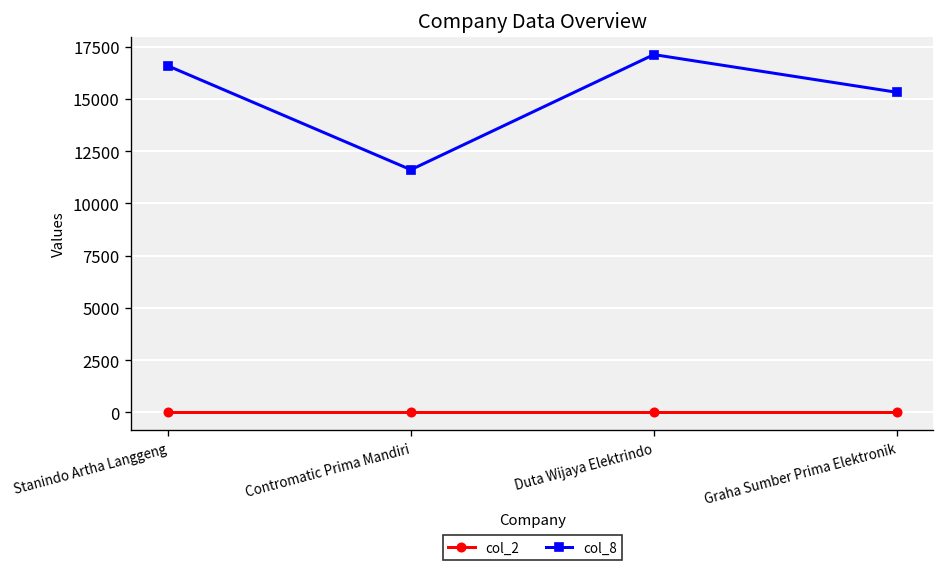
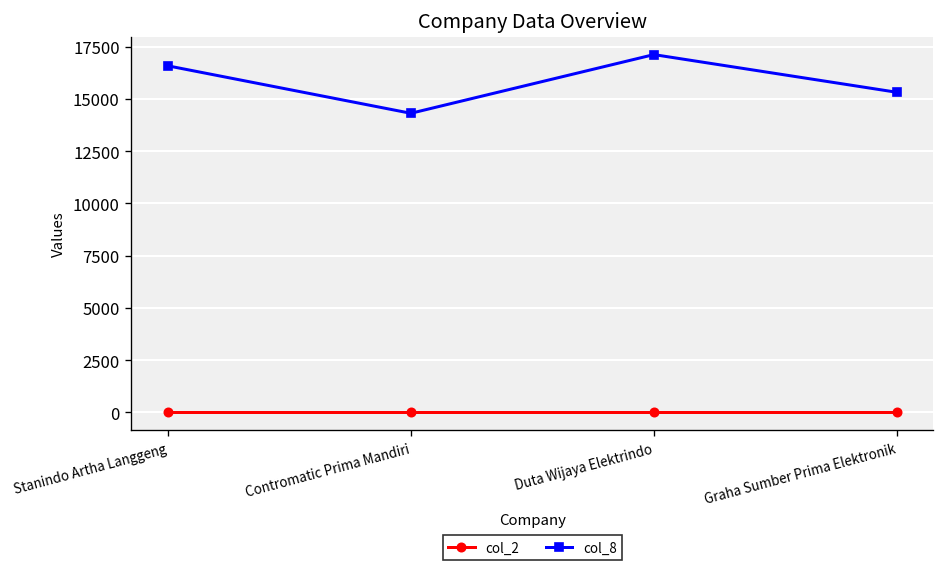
col_8, Contromatic Prima Mandiri: 11600 -> 14300
